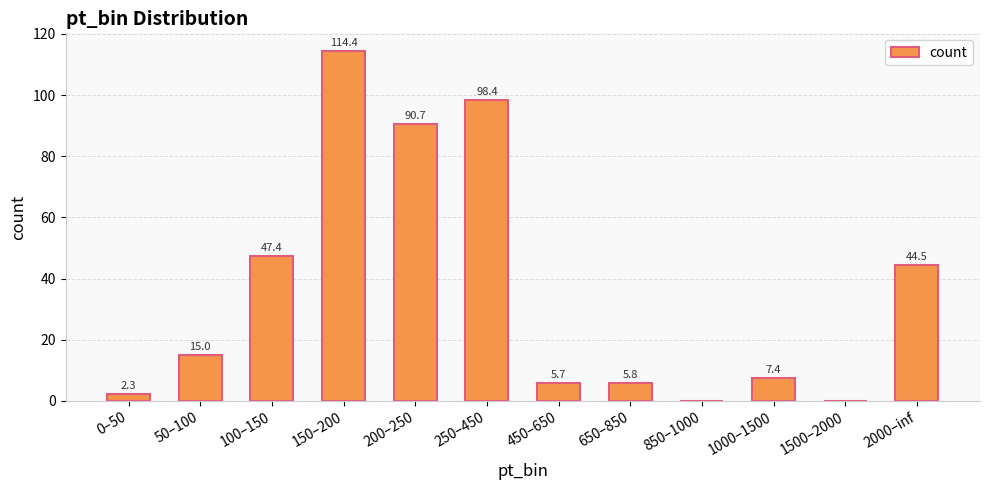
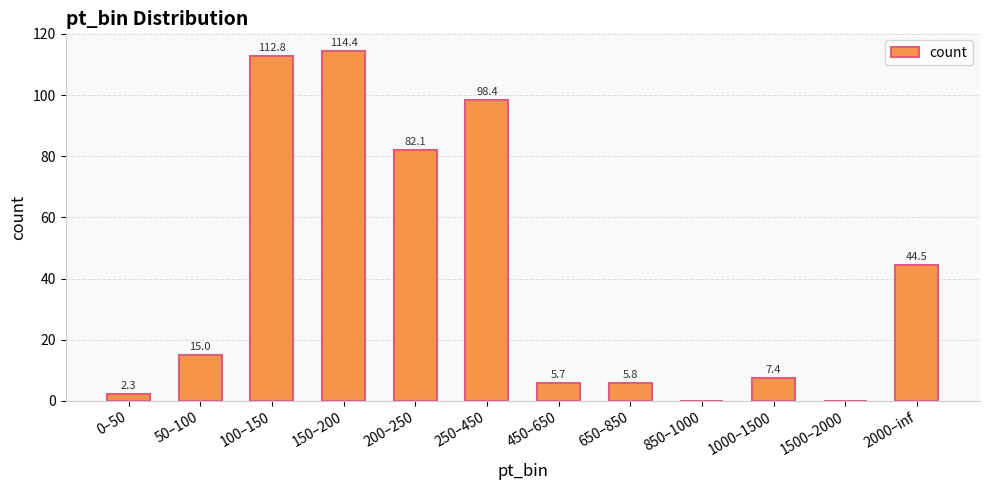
100–150: 47.4 -> 112.8
200–250: 90.7 -> 82.1
